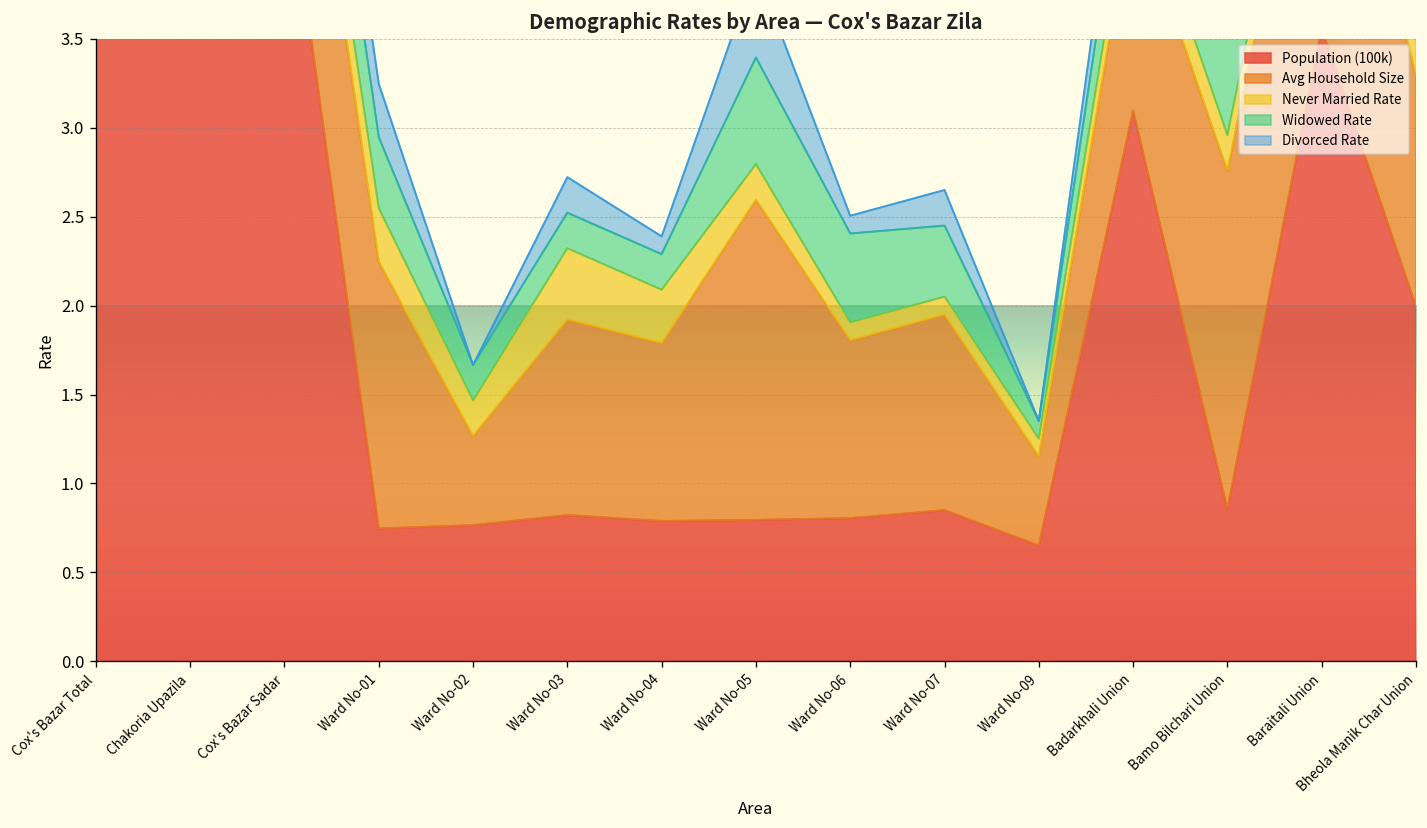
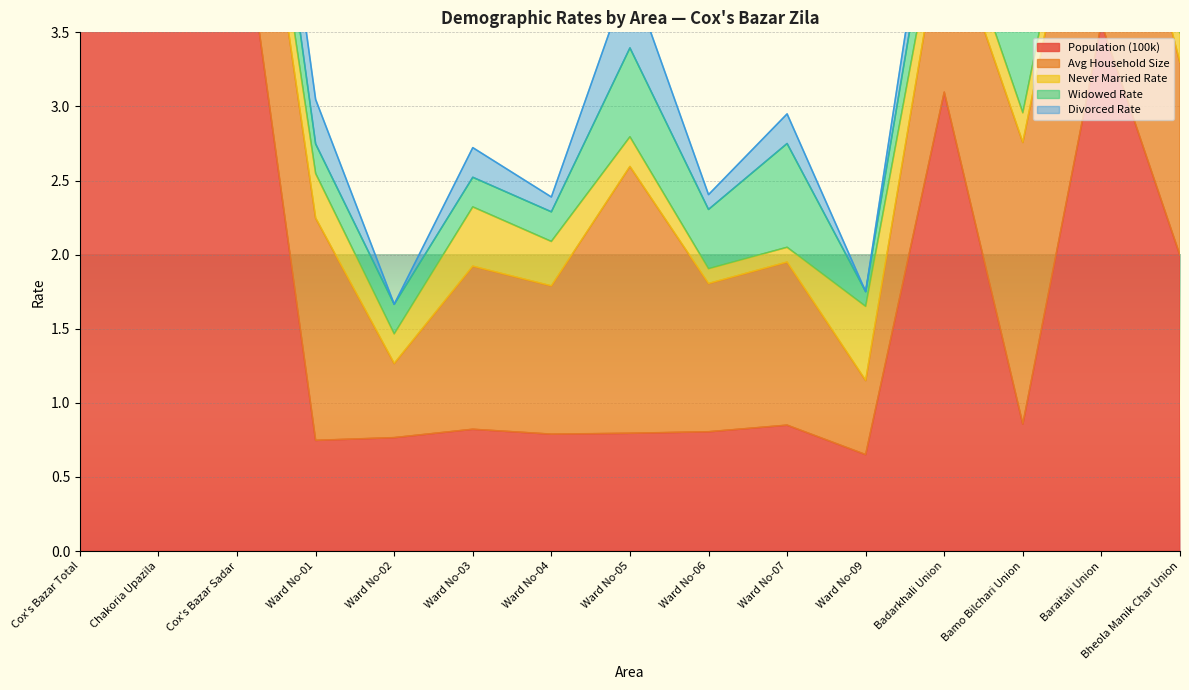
Widowed Rate, Ward No-01: 0.4 -> 0.2
Widowed Rate, Ward No-06: 0.5 -> 0.4
Widowed Rate, Ward No-07: 0.4 -> 0.7
Never Married Rate, Ward No-09: 0.1 -> 0.5
